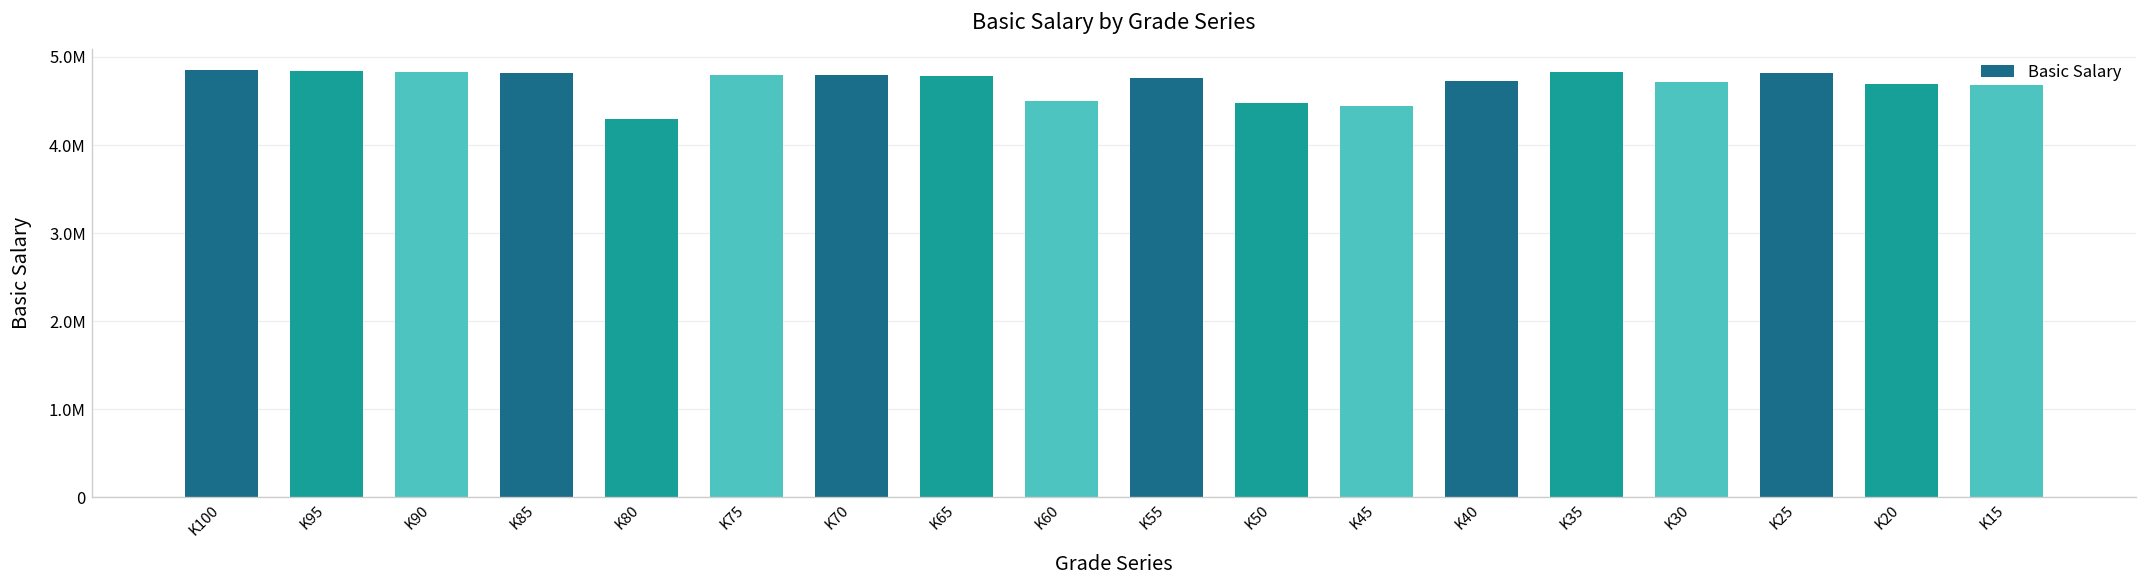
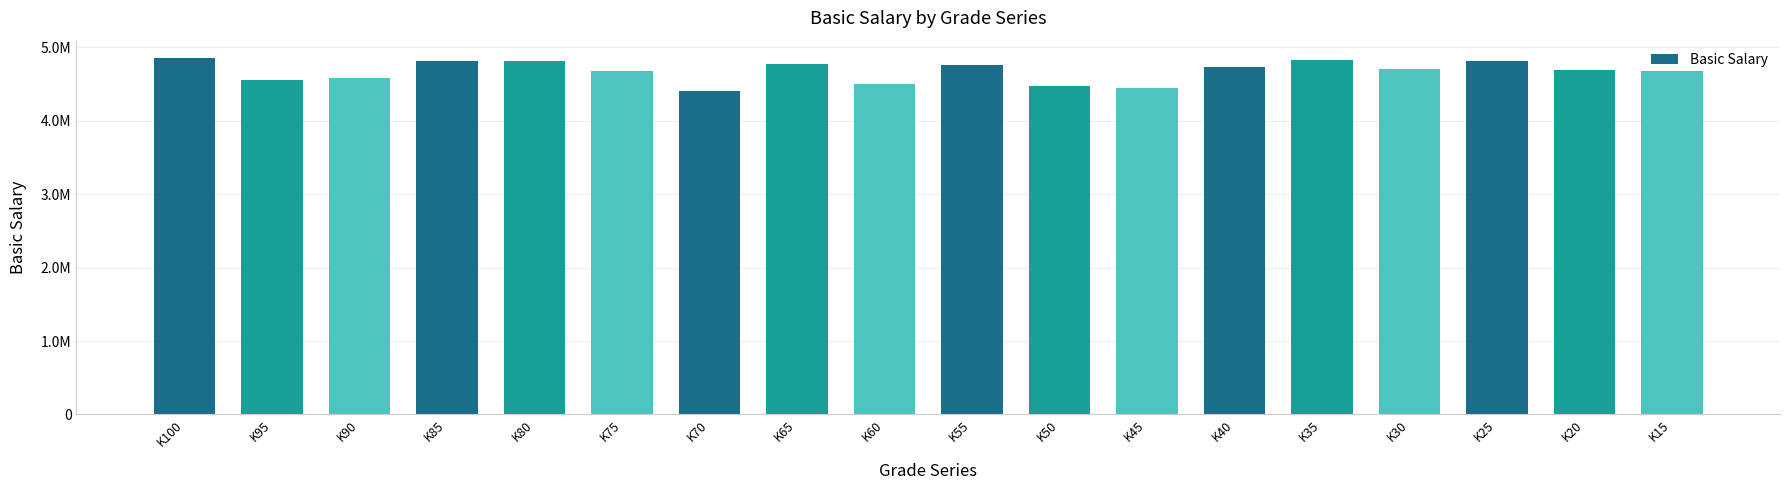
K95: 4800000 -> 4600000
K90: 4800000 -> 4600000
K80: 4300000 -> 4800000
K75: 4800000 -> 4700000
K70: 4800000 -> 4400000
